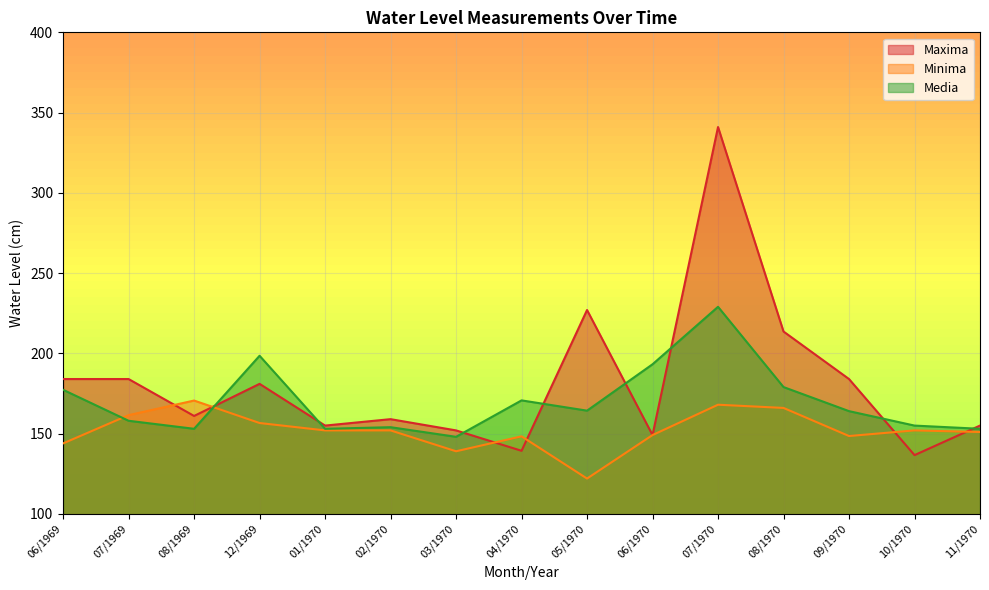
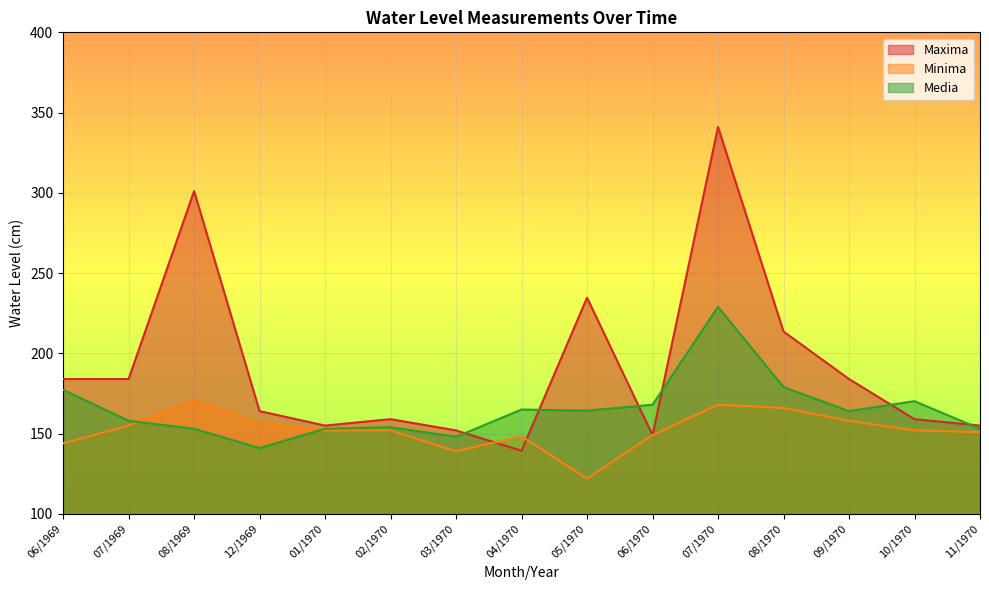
Minima, 07/1969: 162 -> 155
Maxima, 08/1969: 161 -> 301
Maxima, 12/1969: 181 -> 164
Media, 12/1969: 199 -> 141
Media, 04/1970: 171 -> 165
Maxima, 05/1970: 227 -> 235
Media, 06/1970: 193 -> 168
Minima, 09/1970: 149 -> 158
Maxima, 10/1970: 137 -> 159
Media, 10/1970: 155 -> 170
